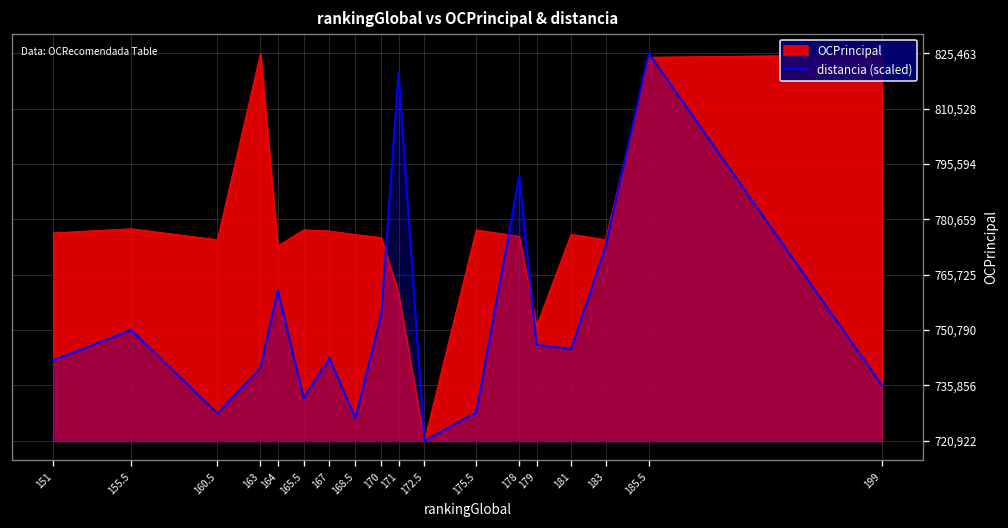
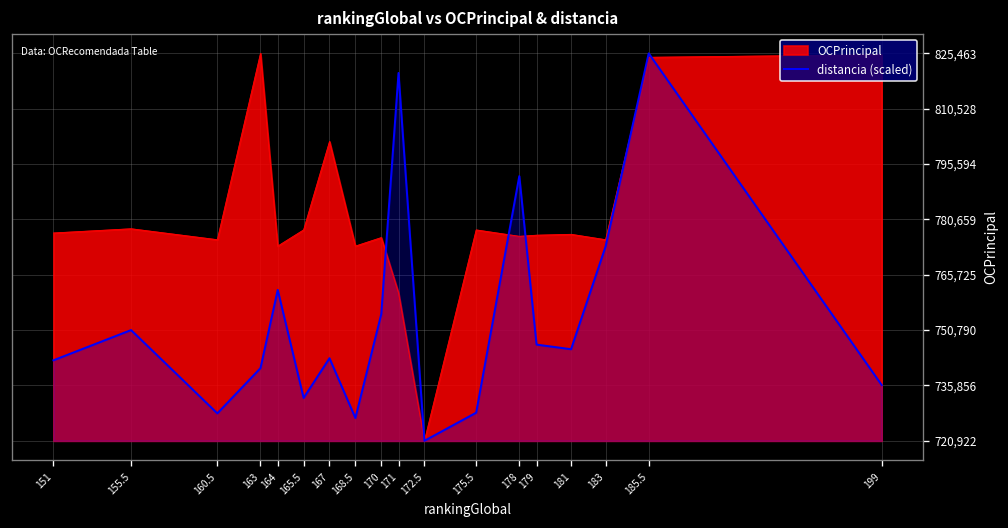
OCPrincipal, 167: 778,000 -> 802,000
OCPrincipal, 168.5: 777,000 -> 773,000
OCPrincipal, 179: 752,000 -> 776,000
